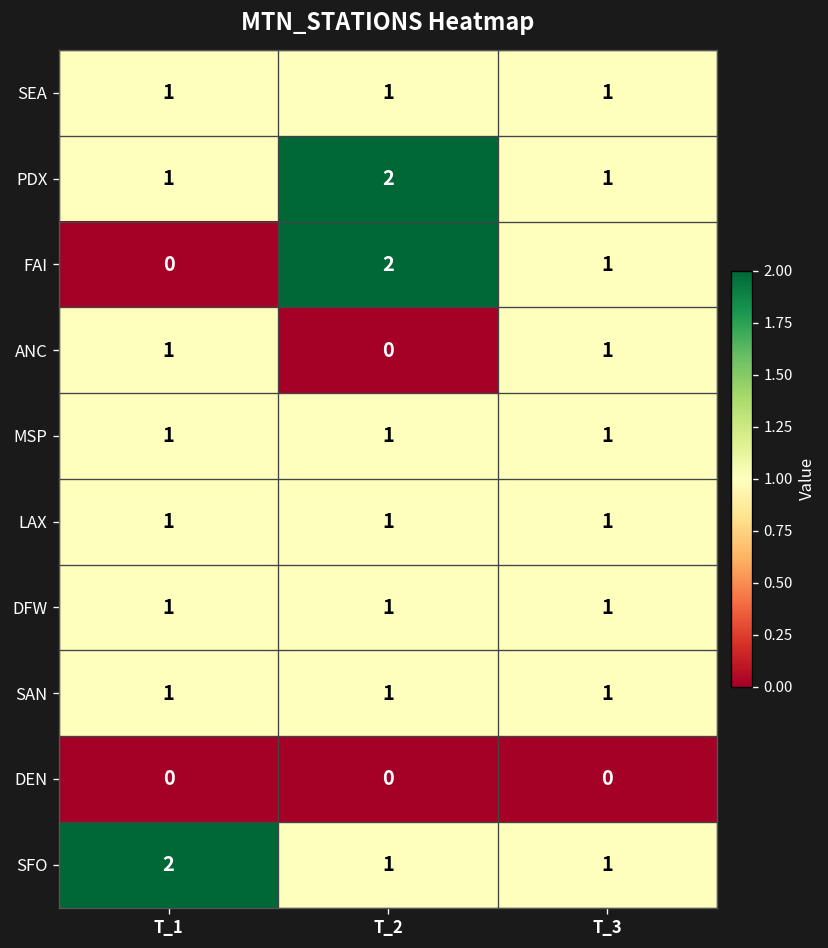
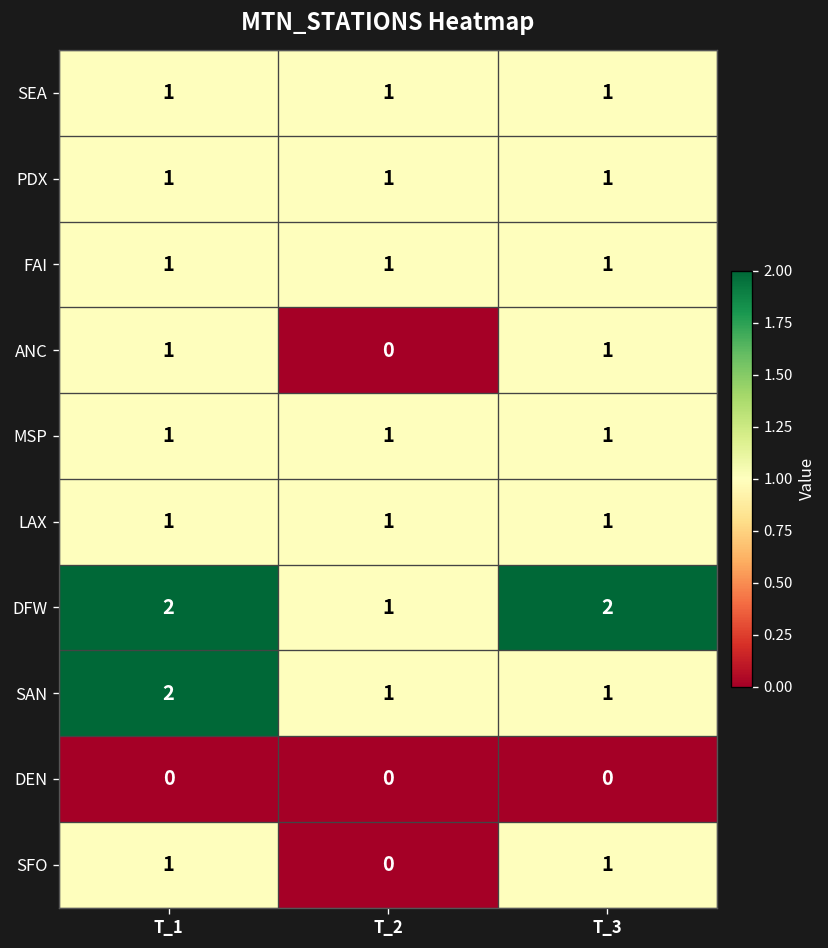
PDX, T_2: 2 -> 1
FAI, T_1: 0 -> 1
FAI, T_2: 2 -> 1
DFW, T_1: 1 -> 2
DFW, T_3: 1 -> 2
SAN, T_1: 1 -> 2
SFO, T_1: 2 -> 1
SFO, T_2: 1 -> 0
